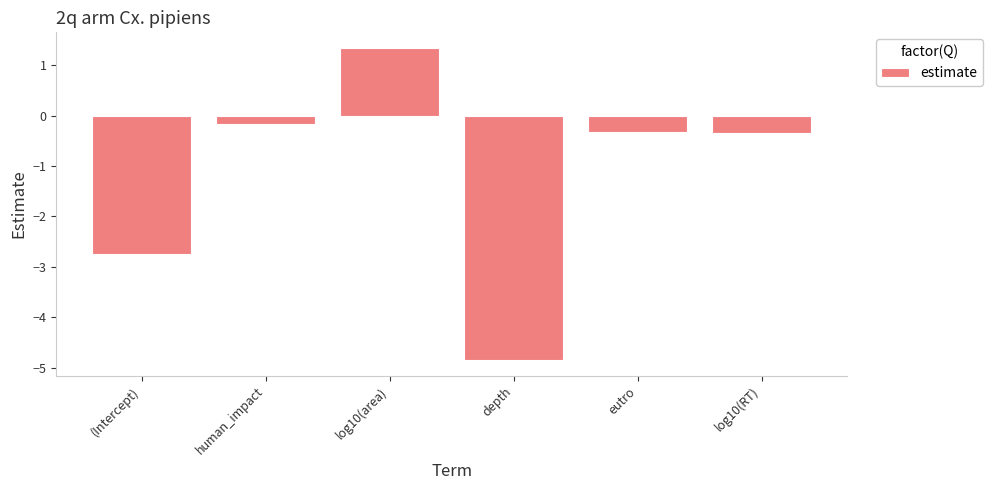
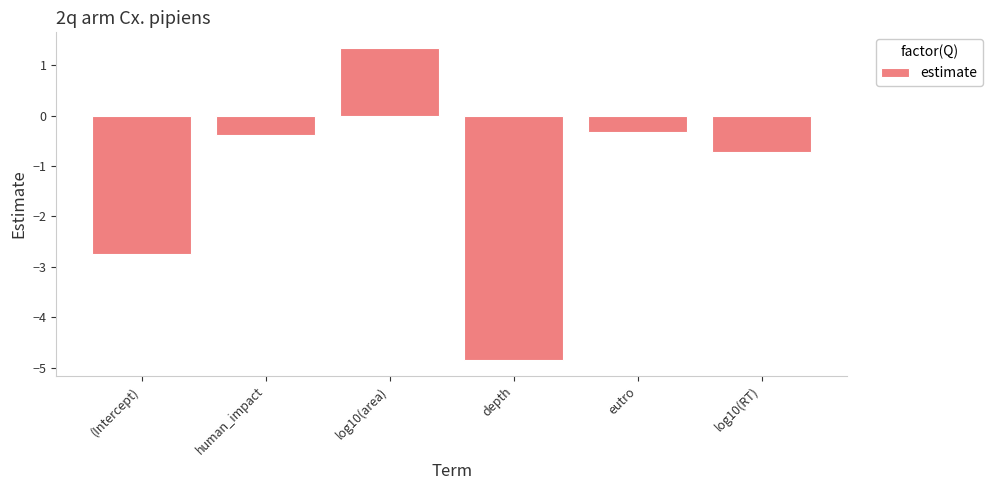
human_impact: -0.2 -> -0.4
log10(RT): -0.4 -> -0.7
